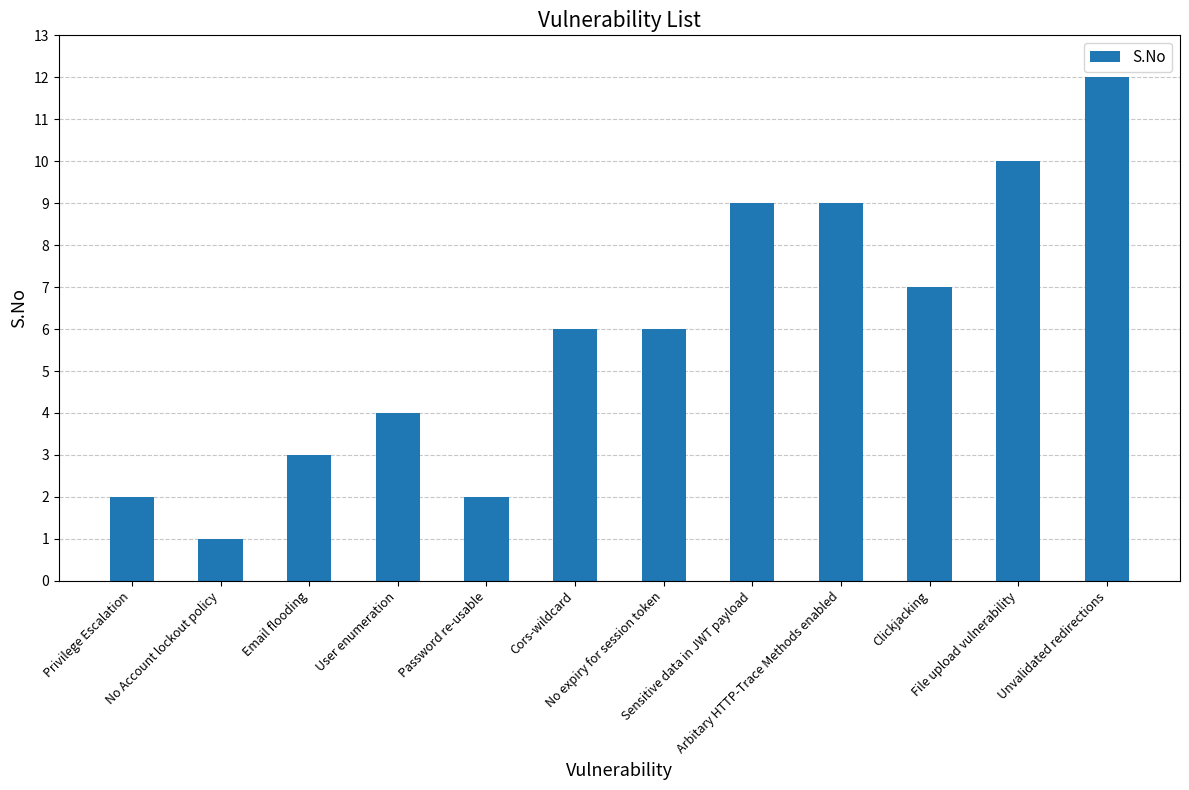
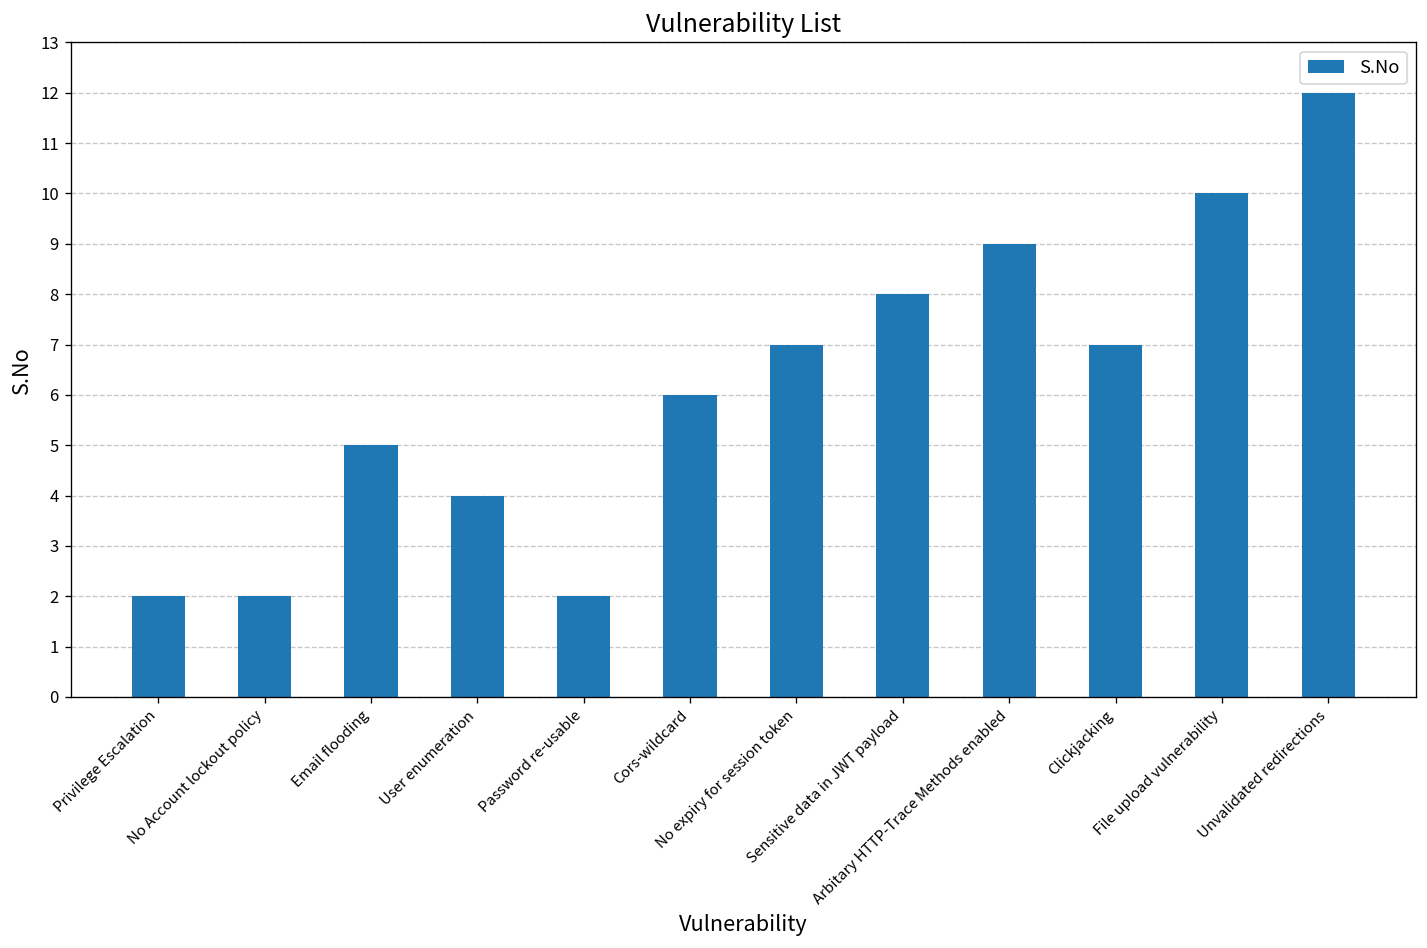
No Account lockout policy: 1 -> 2
Email flooding: 3 -> 5
No expiry for session token: 6 -> 7
Sensitive data in JWT payload: 9 -> 8
